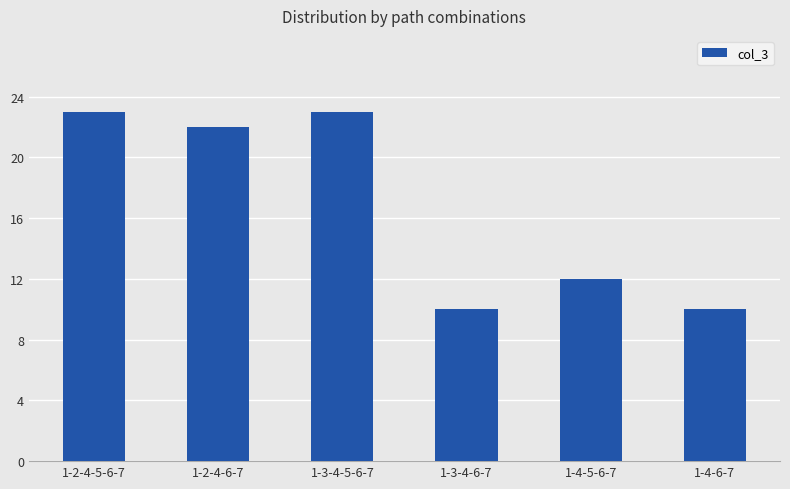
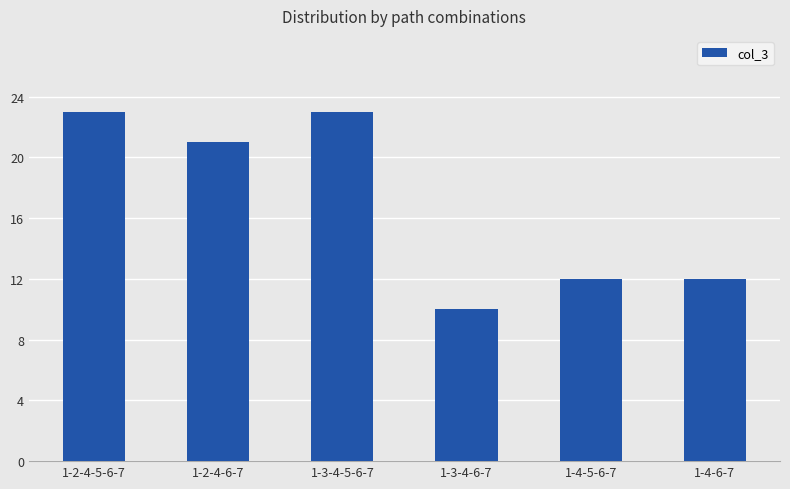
1-2-4-6-7: 22 -> 21
1-4-6-7: 10 -> 12
